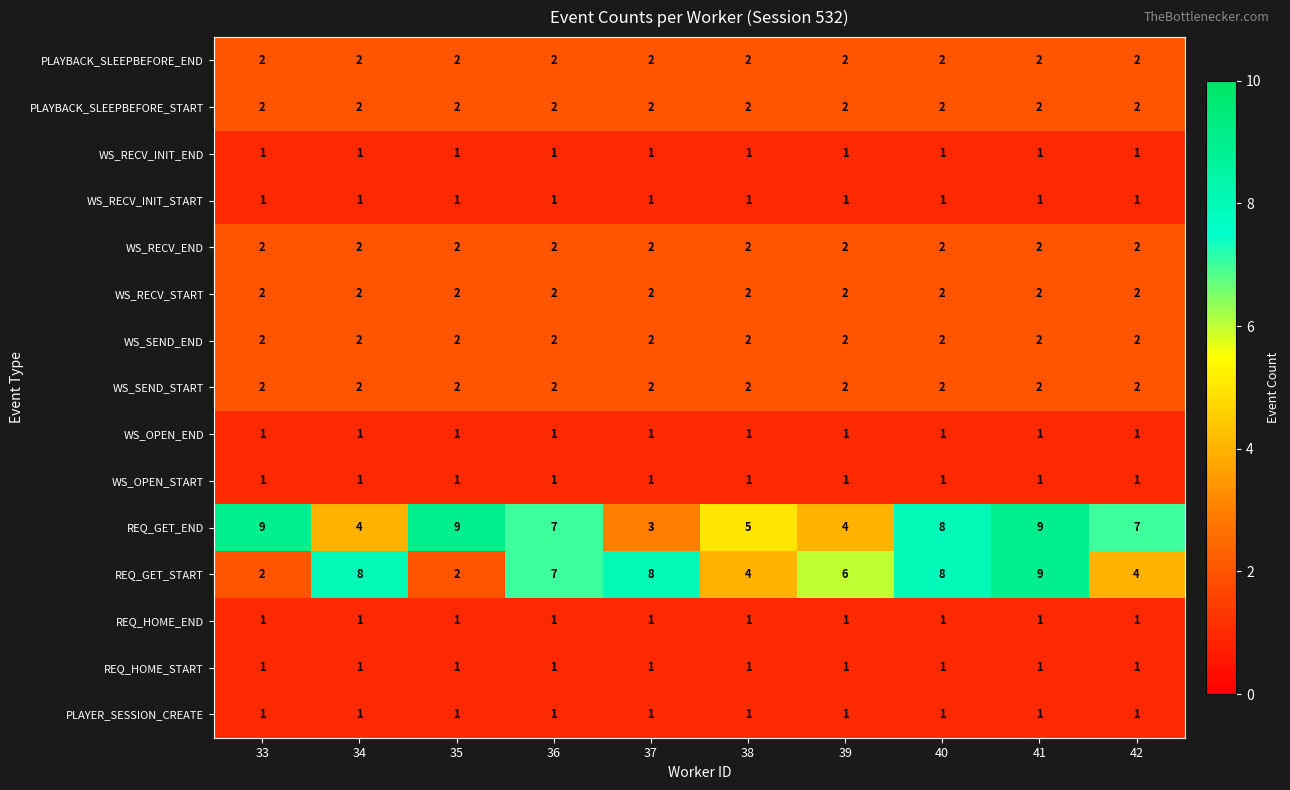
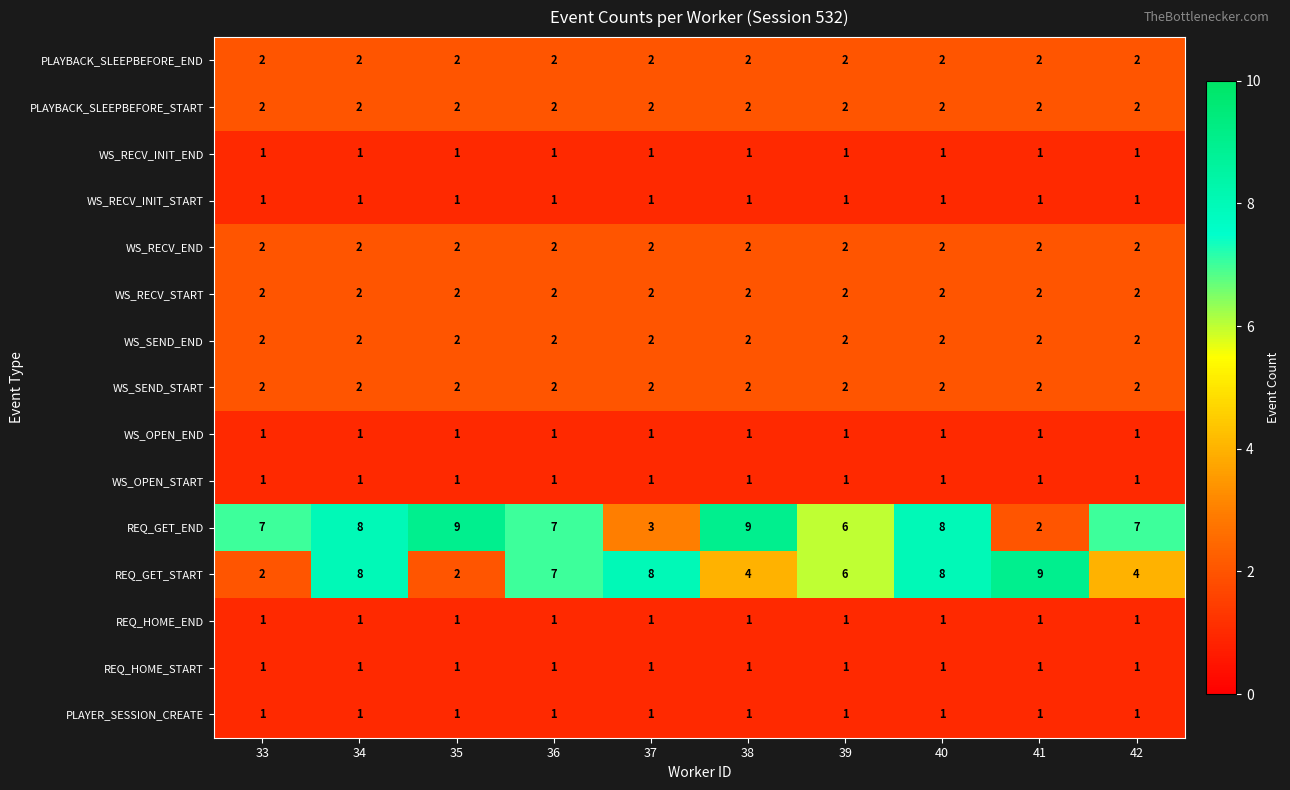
REQ_GET_END, 33: 9 -> 7
REQ_GET_END, 34: 4 -> 8
REQ_GET_END, 38: 5 -> 9
REQ_GET_END, 39: 4 -> 6
REQ_GET_END, 41: 9 -> 2
